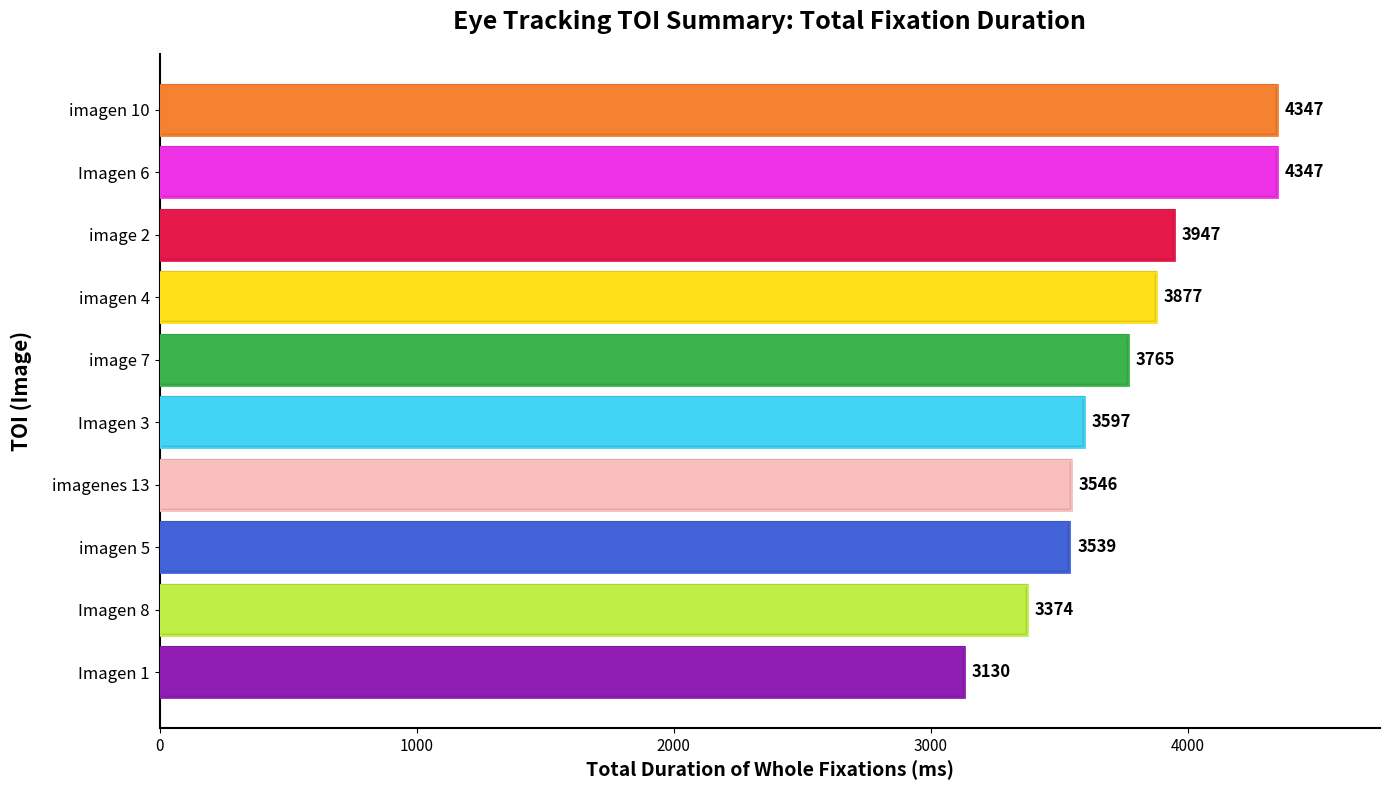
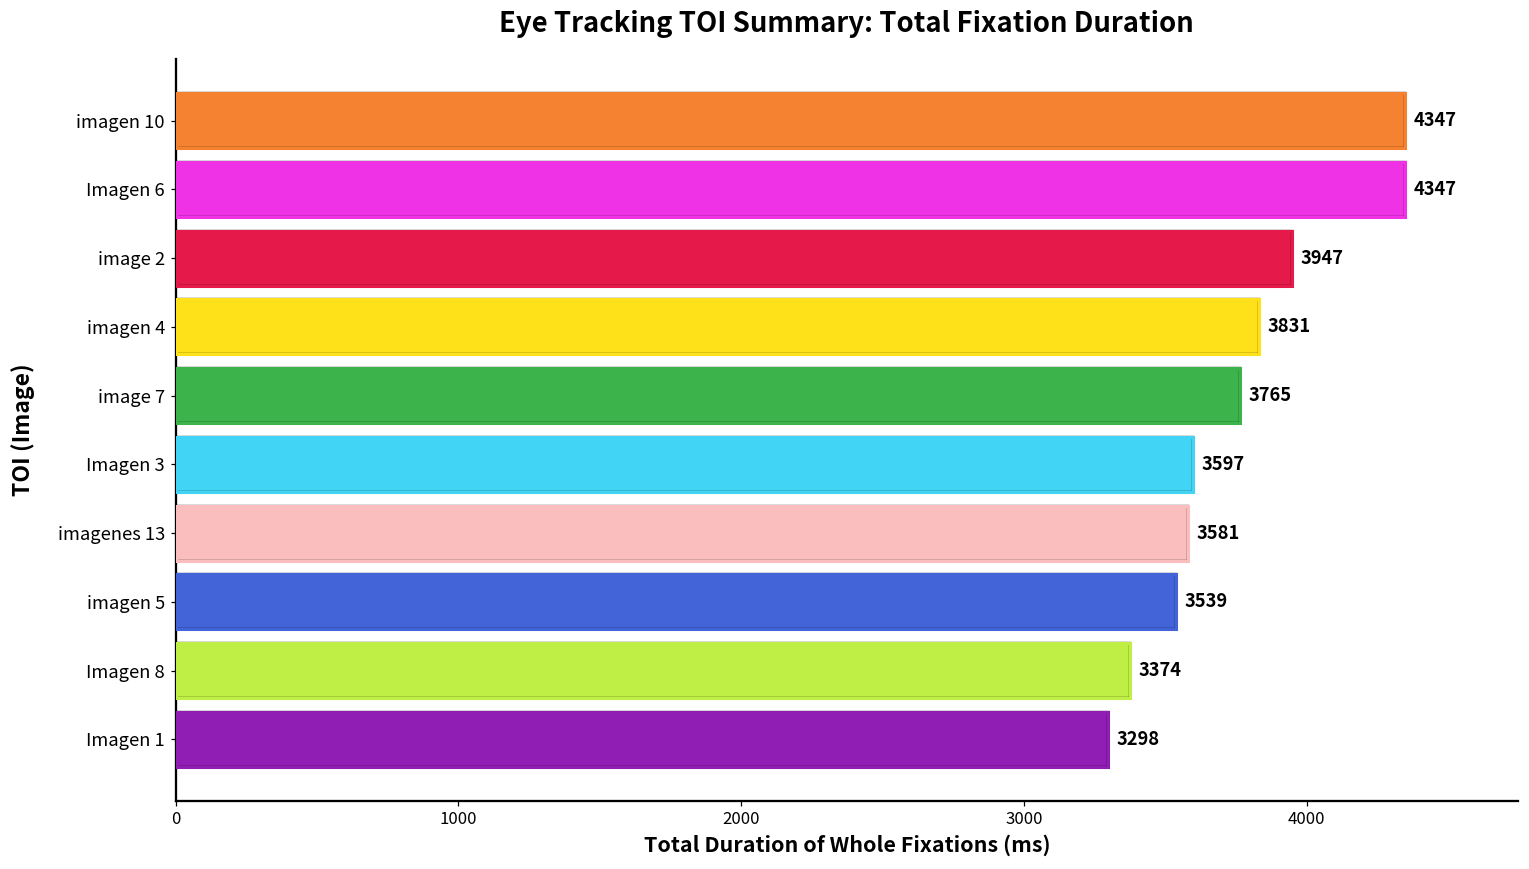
imagen 4: 3877 -> 3831
imagenes 13: 3546 -> 3581
Imagen 1: 3130 -> 3298
